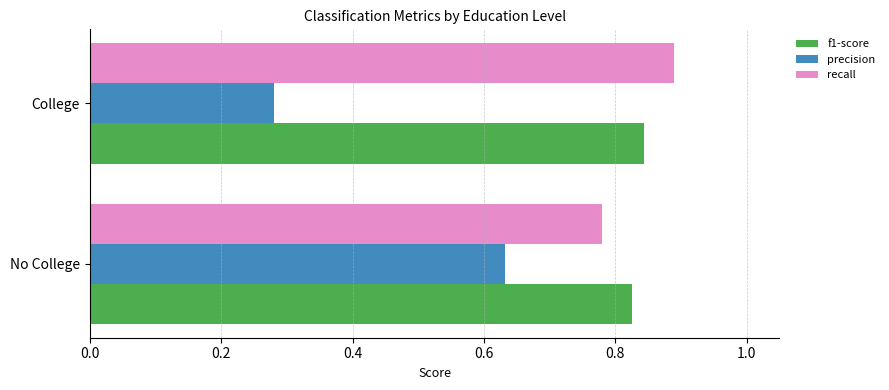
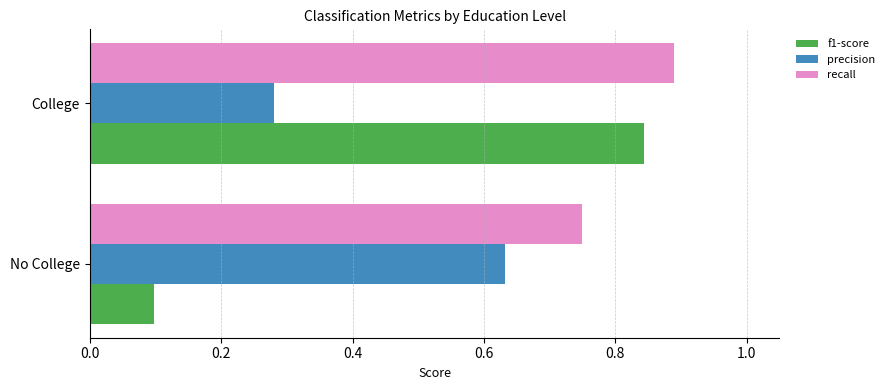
recall, No College: 0.78 -> 0.75
f1-score, No College: 0.83 -> 0.10
